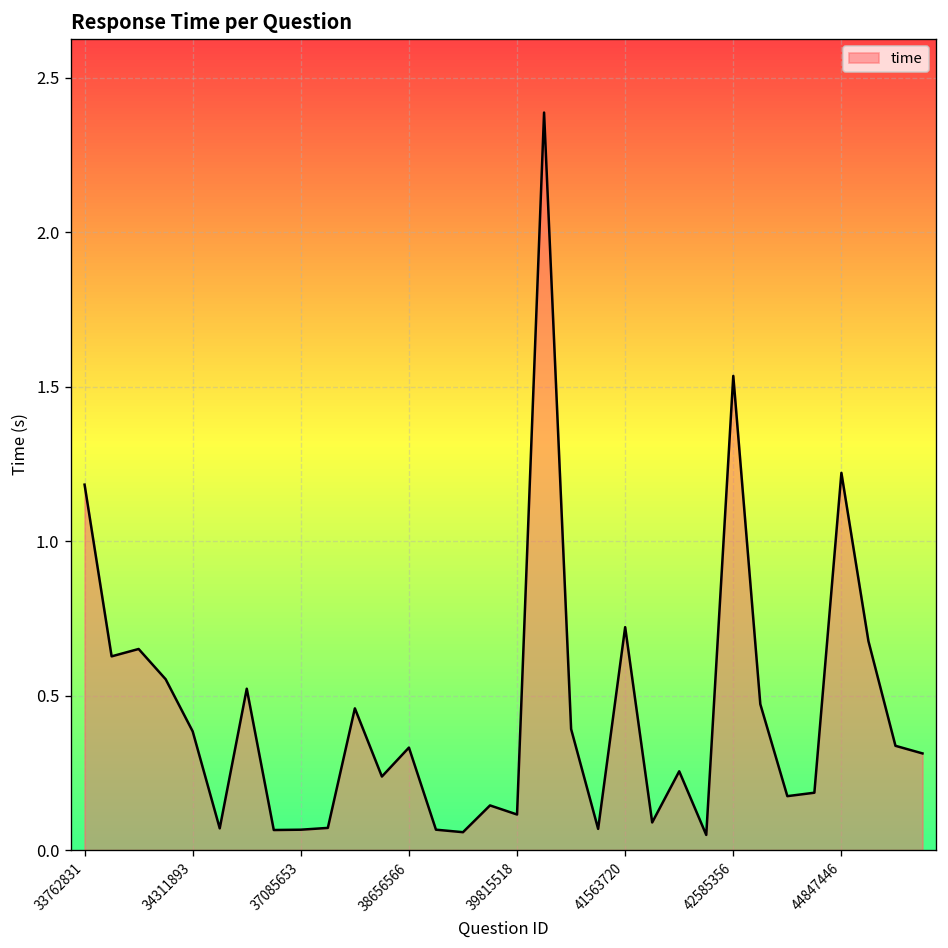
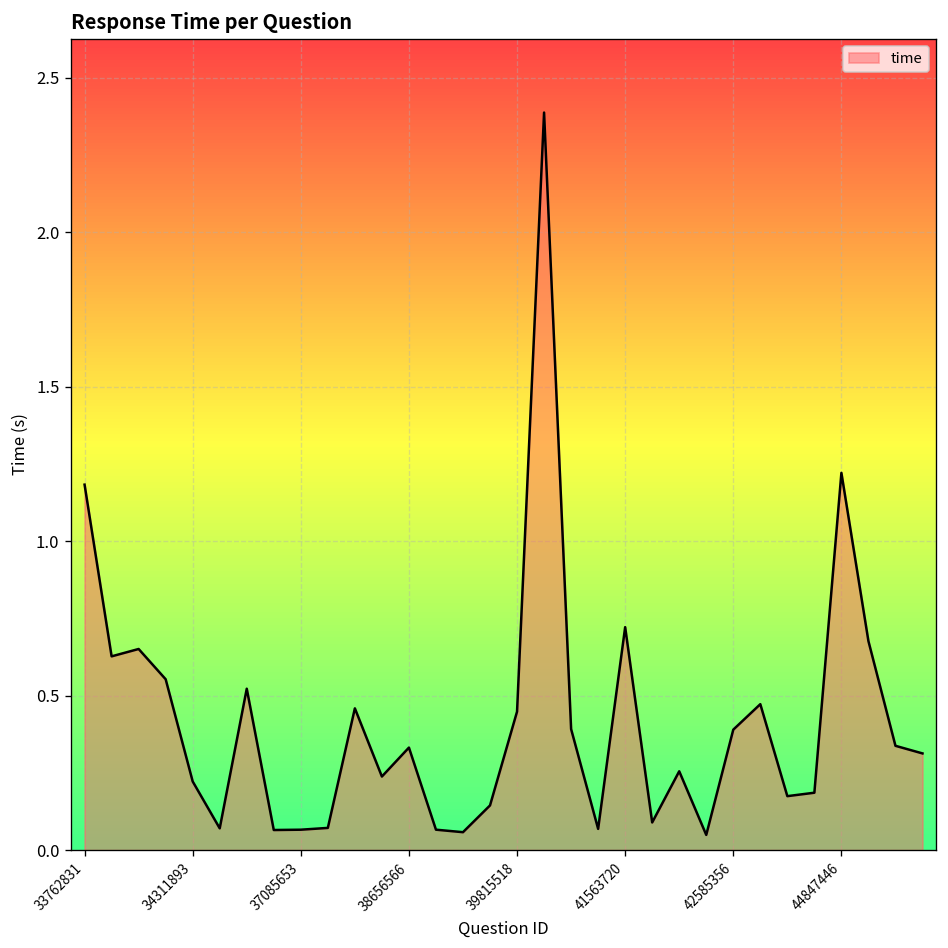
34311893: 0.38 -> 0.22
39815518: 0.12 -> 0.45
42585356: 1.53 -> 0.39
